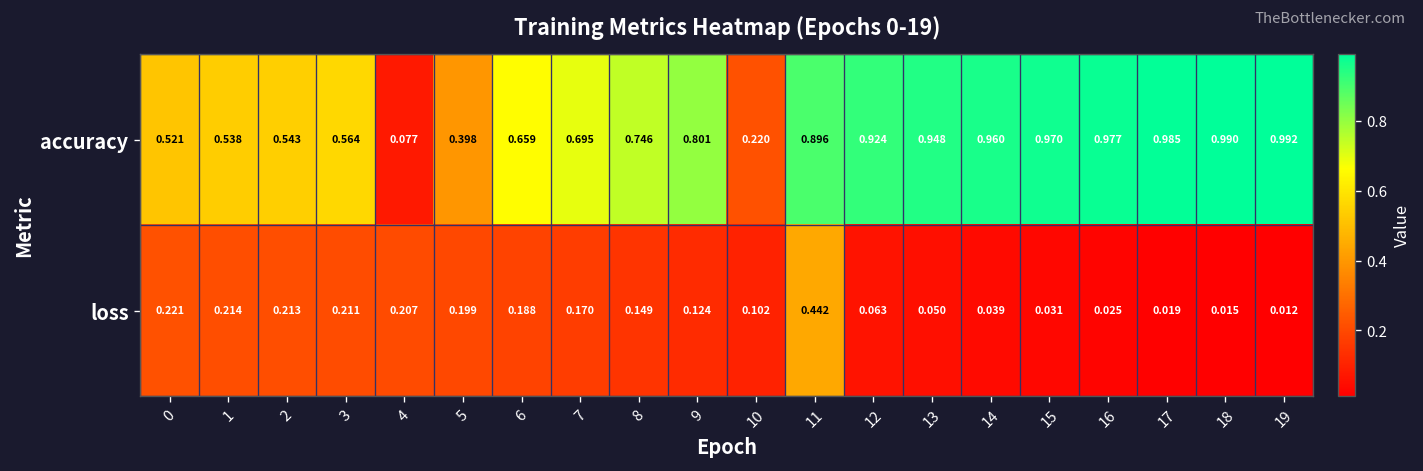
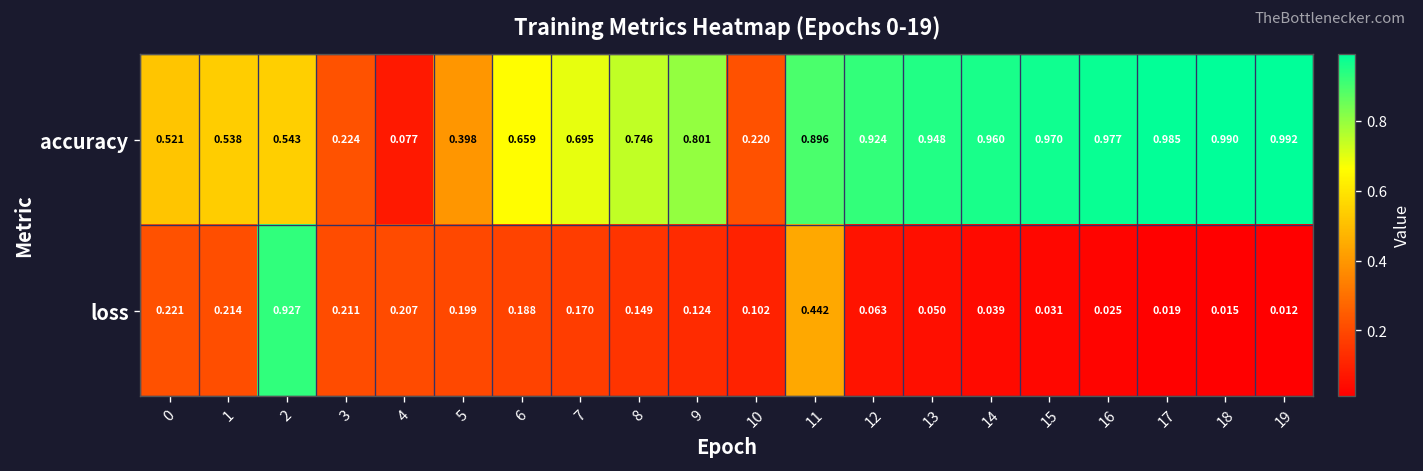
accuracy, 3: 0.564 -> 0.224
loss, 2: 0.213 -> 0.927
